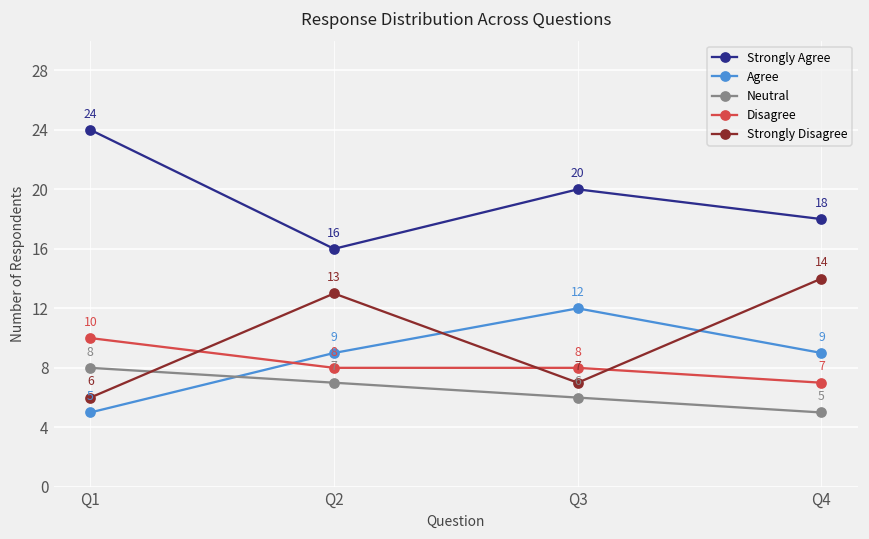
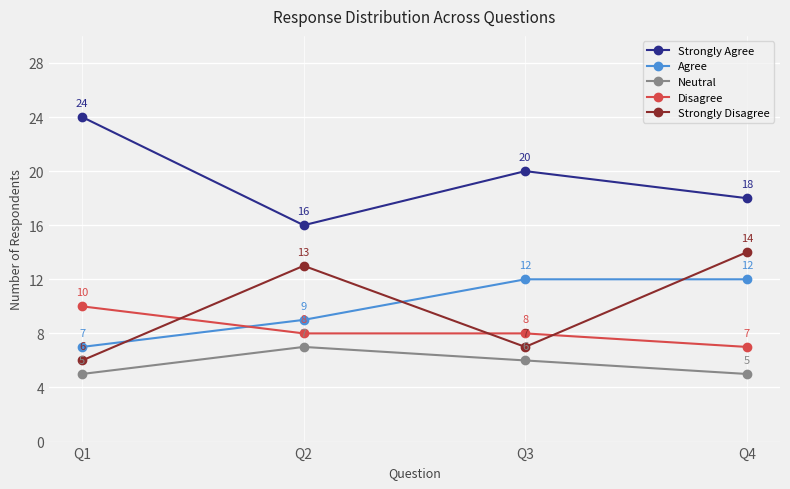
Agree, Q1: 5 -> 7
Neutral, Q1: 8 -> 5
Agree, Q4: 9 -> 12
